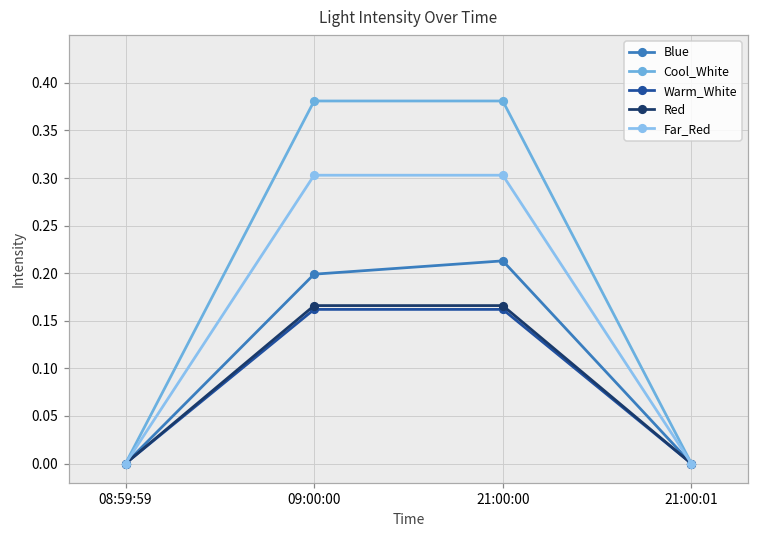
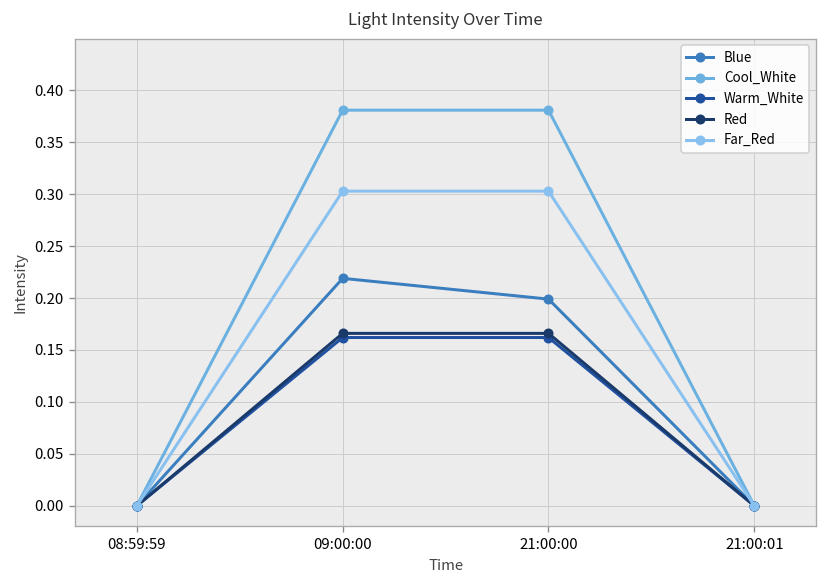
Blue, 09:00:00: 0.20 -> 0.22
Blue, 21:00:00: 0.21 -> 0.20
